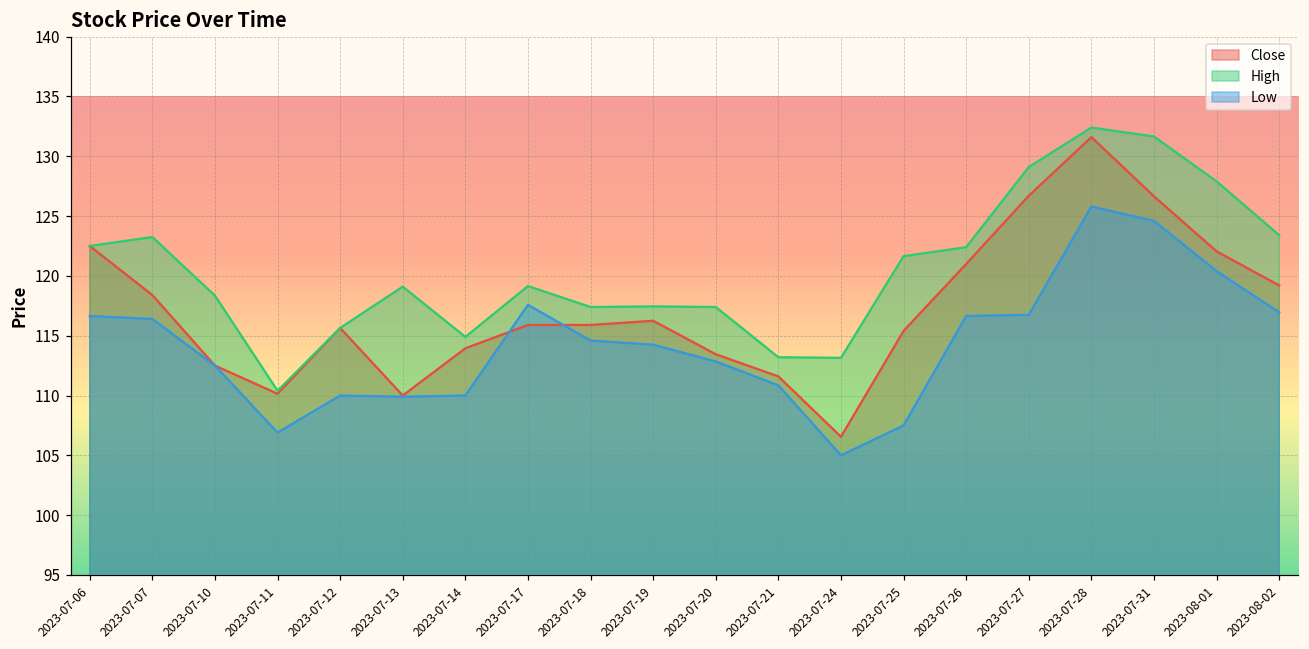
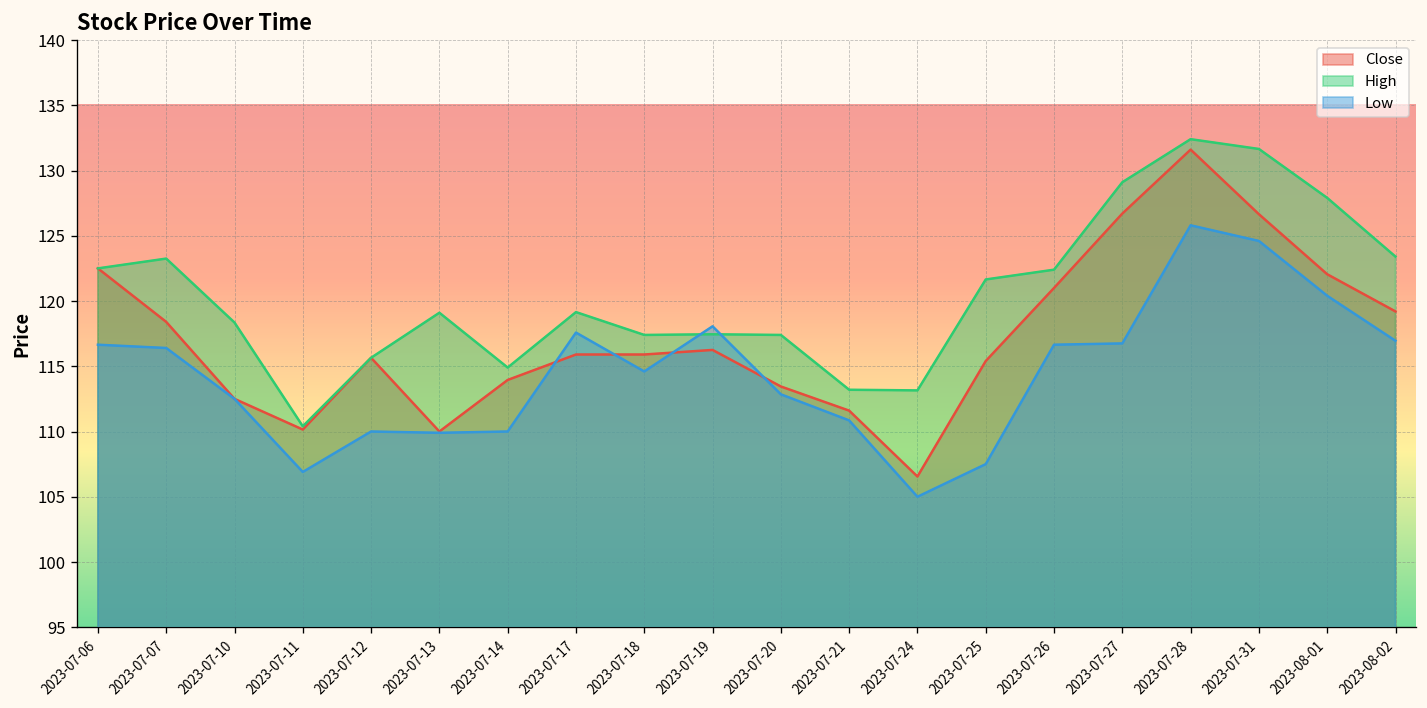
Low, 2023-07-19: 114.3 -> 118.1
